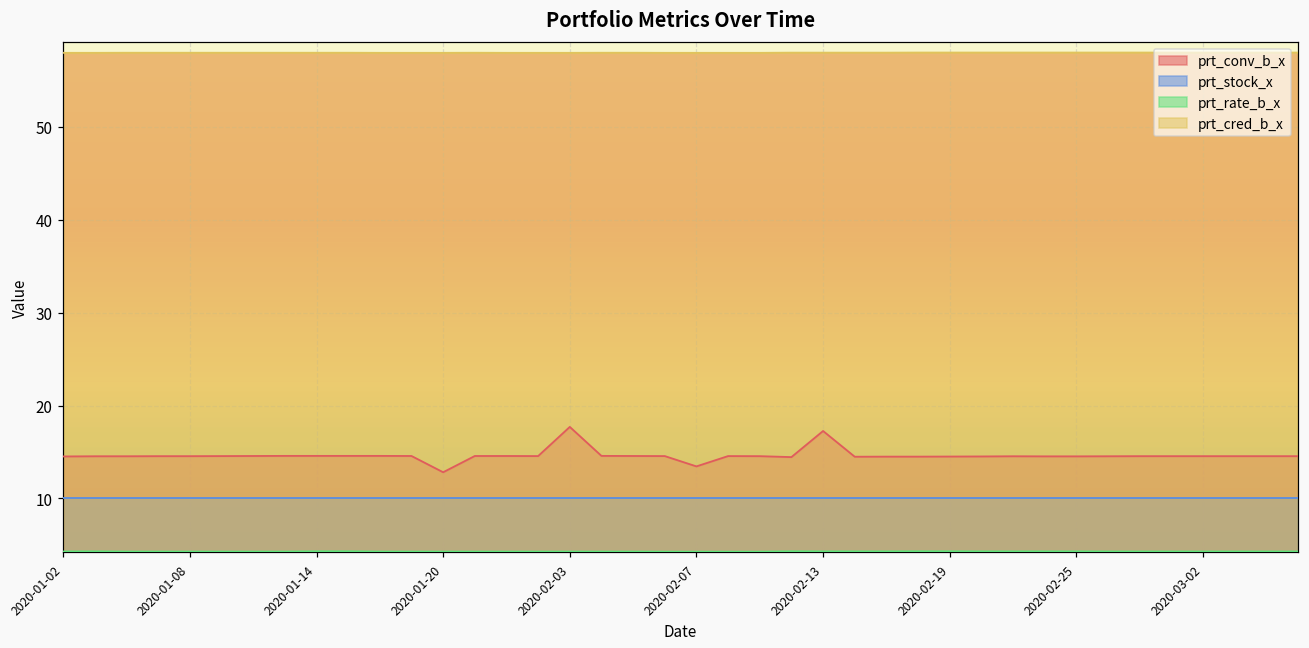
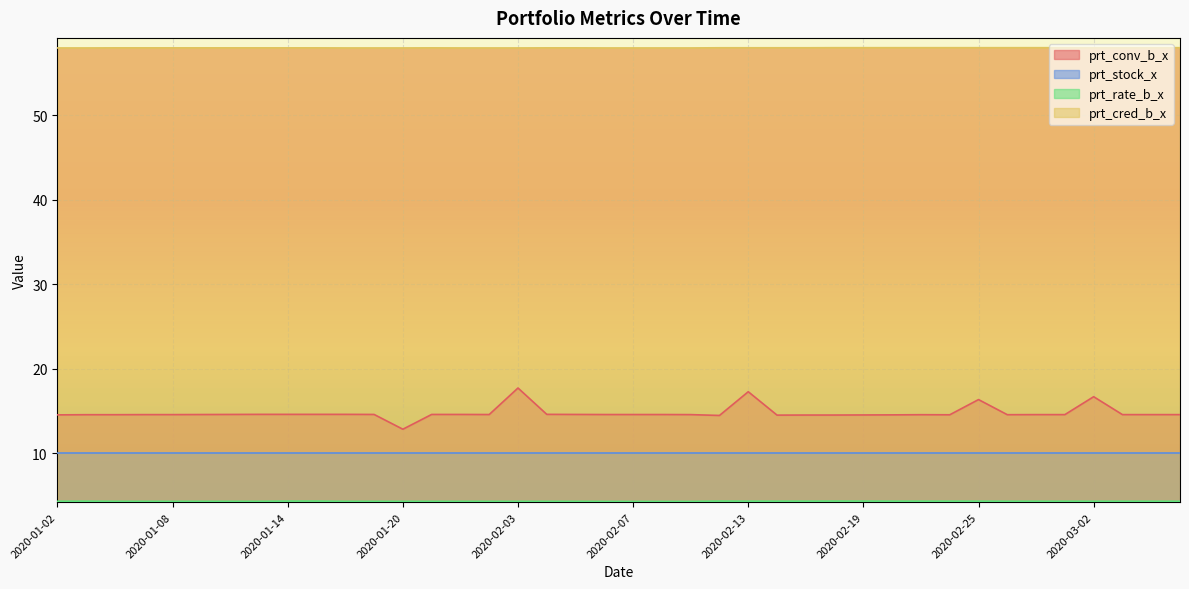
prt_conv_b_x, 2020-02-07: 13 -> 15
prt_conv_b_x, 2020-02-25: 15 -> 16
prt_conv_b_x, 2020-03-02: 15 -> 17
